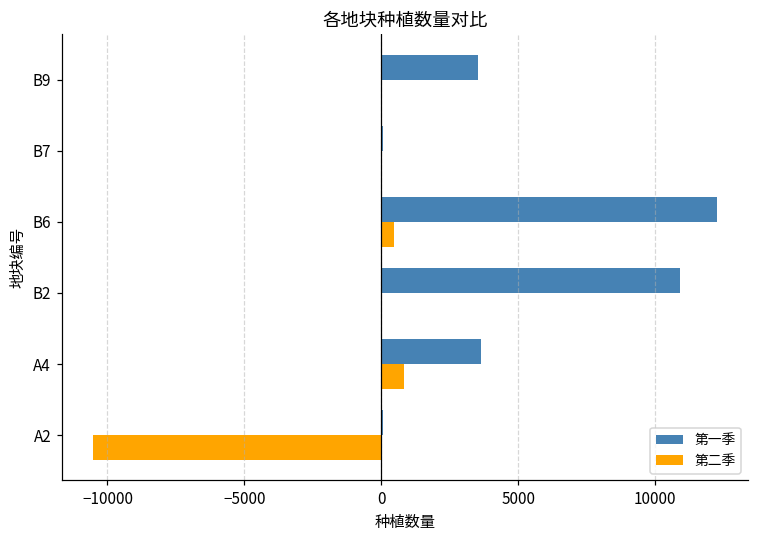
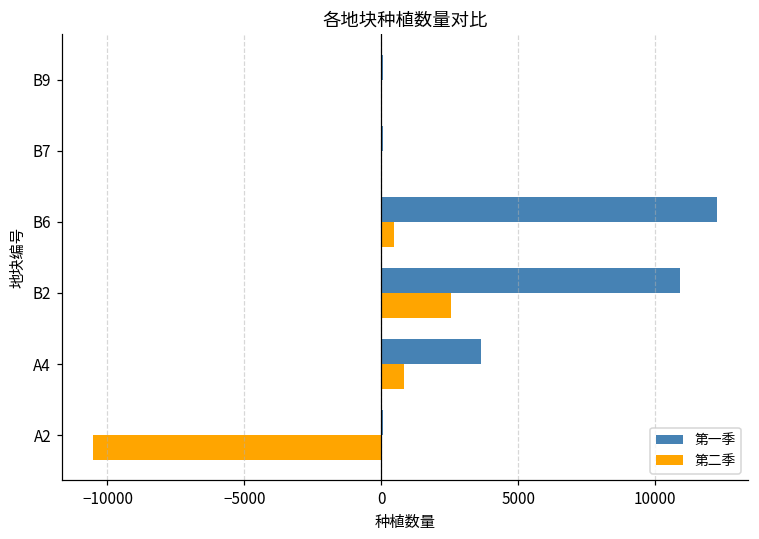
第一季, B9: 3500 -> 100
第二季, B2: 0 -> 2500
